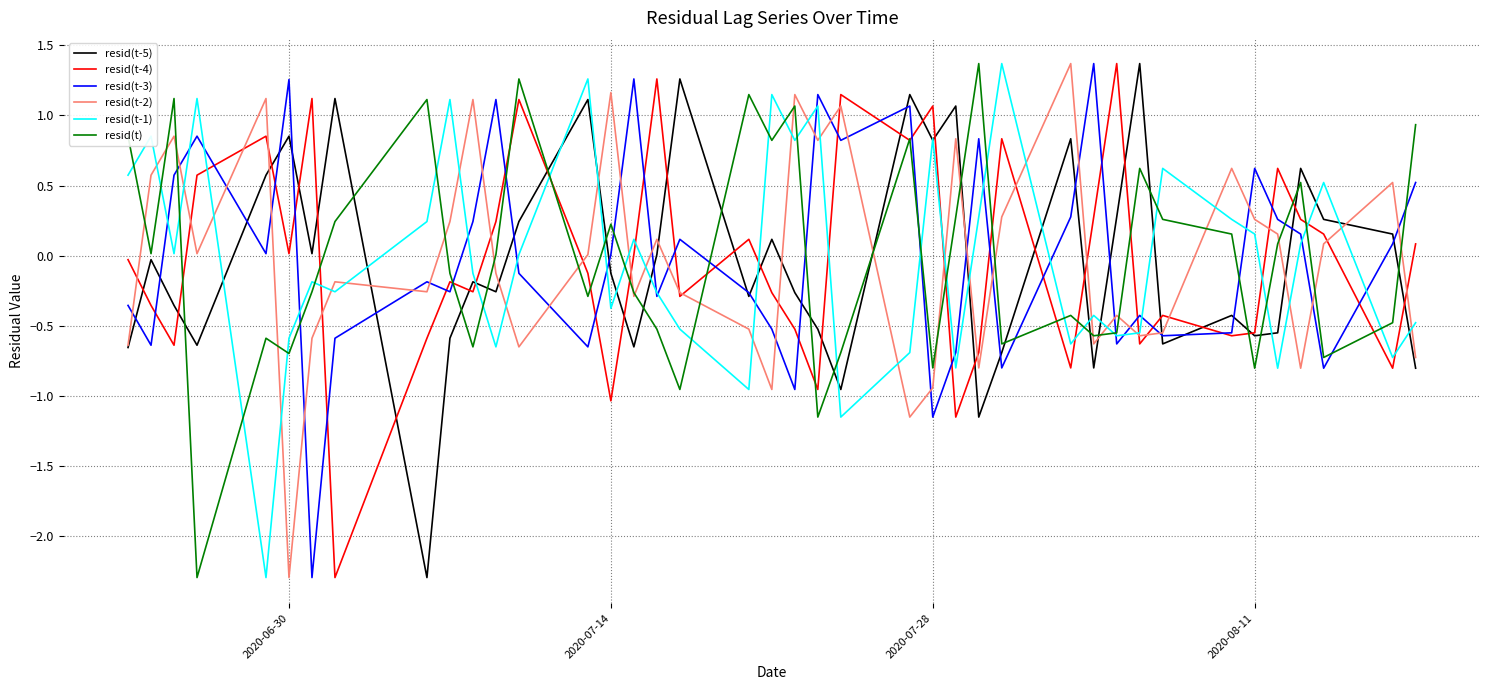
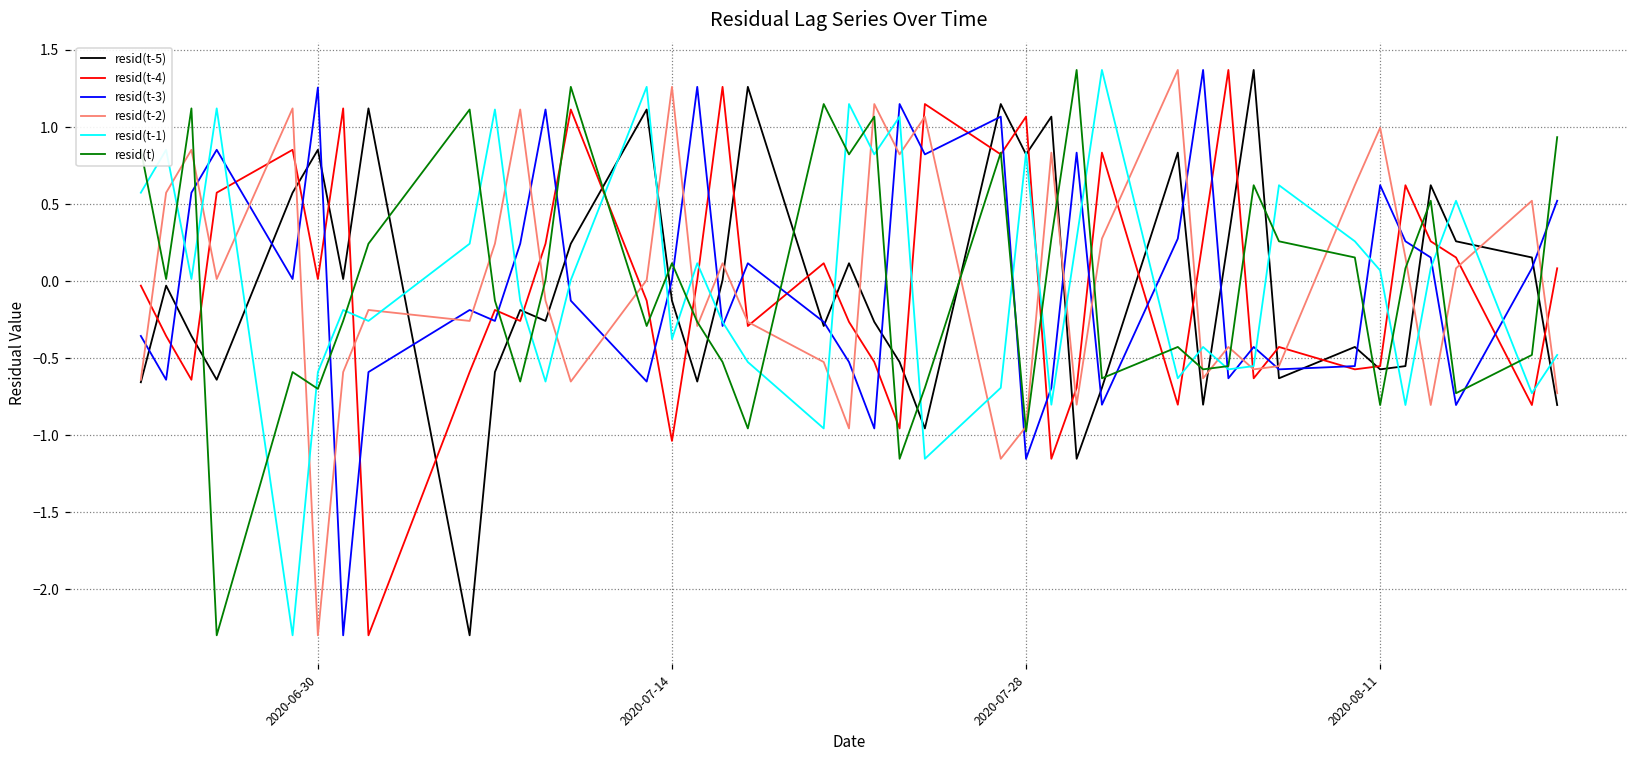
resid(t-2), 2020-07-14: 1.16 -> 1.26
resid(t), 2020-07-14: 0.22 -> 0.12
resid(t), 2020-07-28: -0.80 -> -0.98
resid(t-2), 2020-08-11: 0.26 -> 0.99
resid(t-1), 2020-08-11: 0.15 -> 0.07
